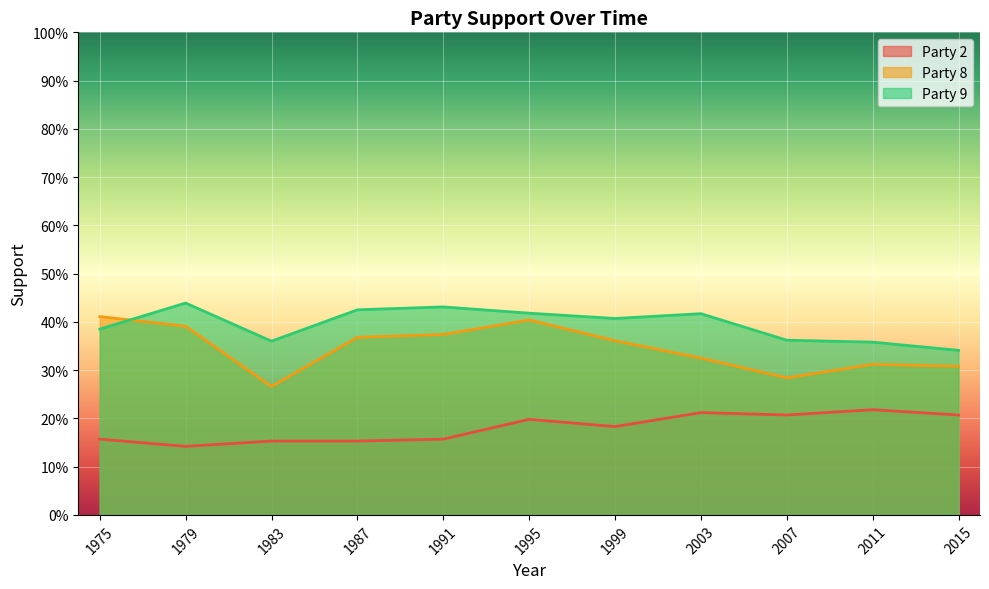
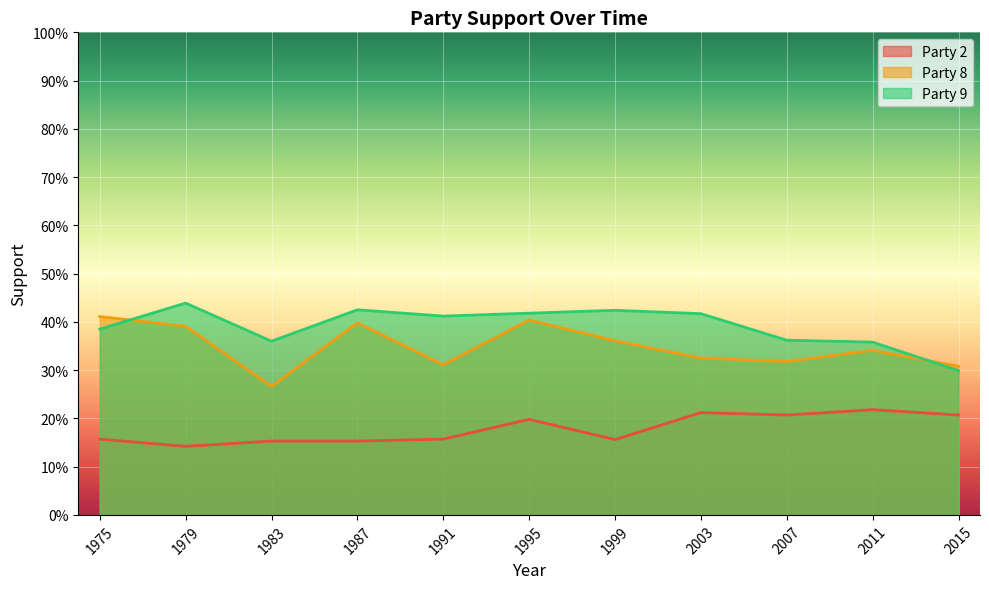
Party 8, 1987: 37% -> 40%
Party 8, 1991: 37% -> 31%
Party 9, 1991: 43% -> 41%
Party 2, 1999: 18% -> 16%
Party 9, 1999: 41% -> 42%
Party 8, 2007: 28% -> 32%
Party 8, 2011: 31% -> 34%
Party 9, 2015: 34% -> 30%
